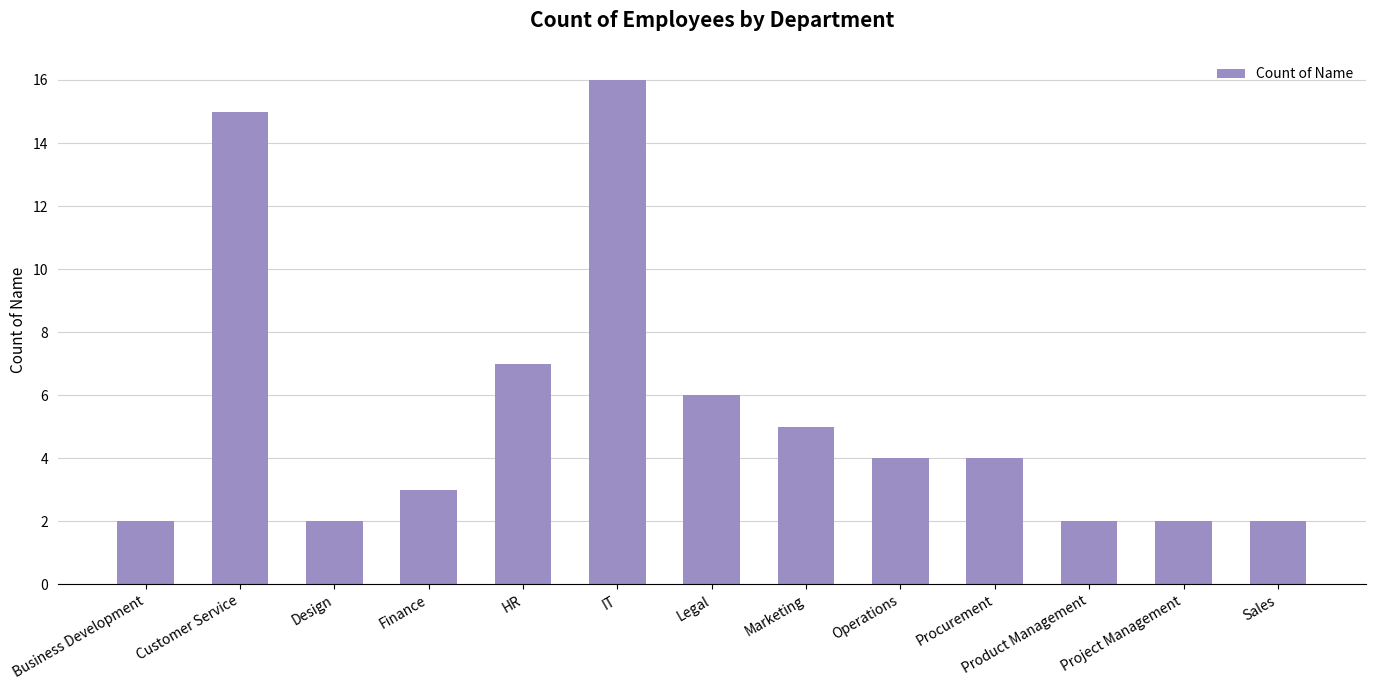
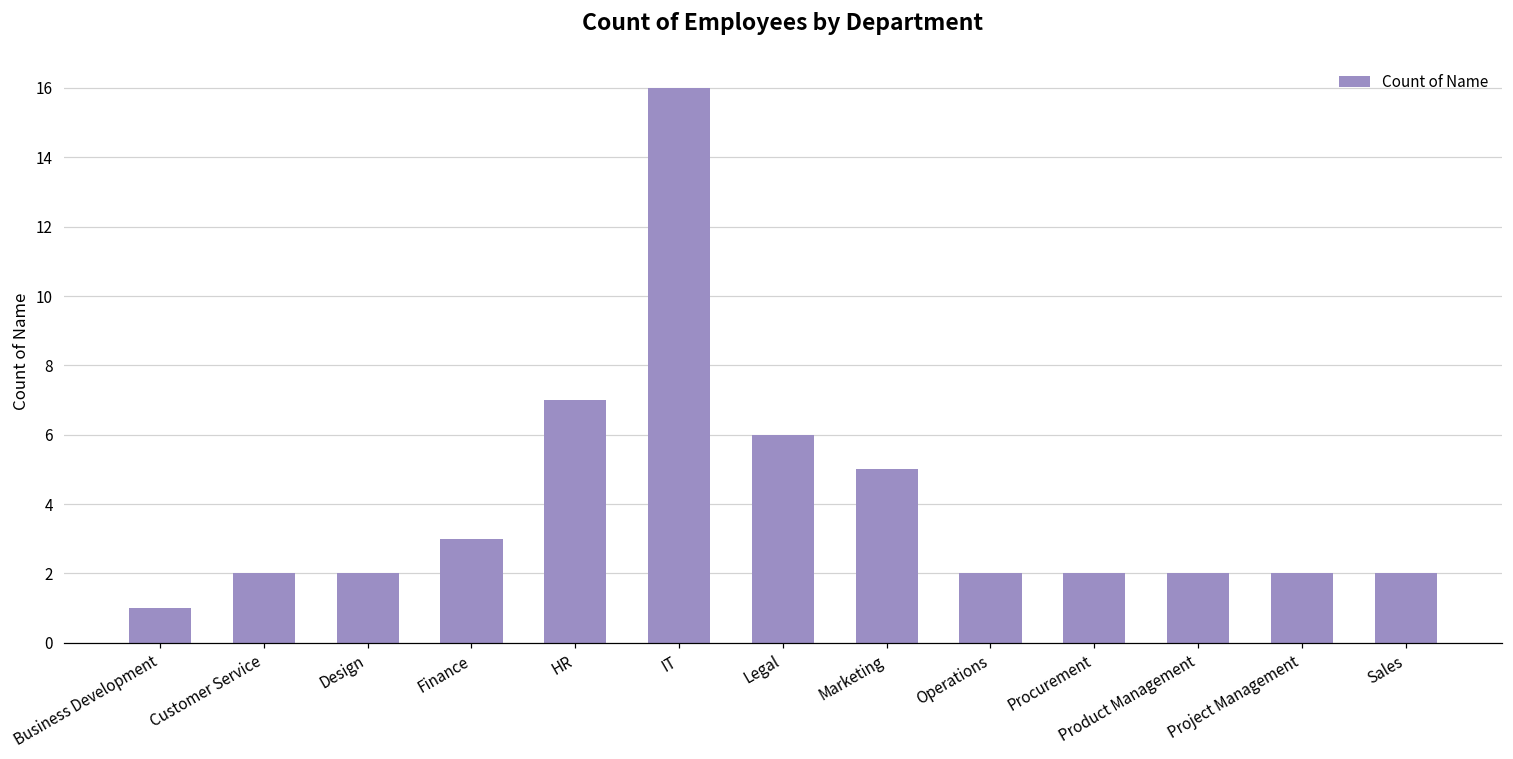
Business Development: 2 -> 1
Customer Service: 15 -> 2
Operations: 4 -> 2
Procurement: 4 -> 2
